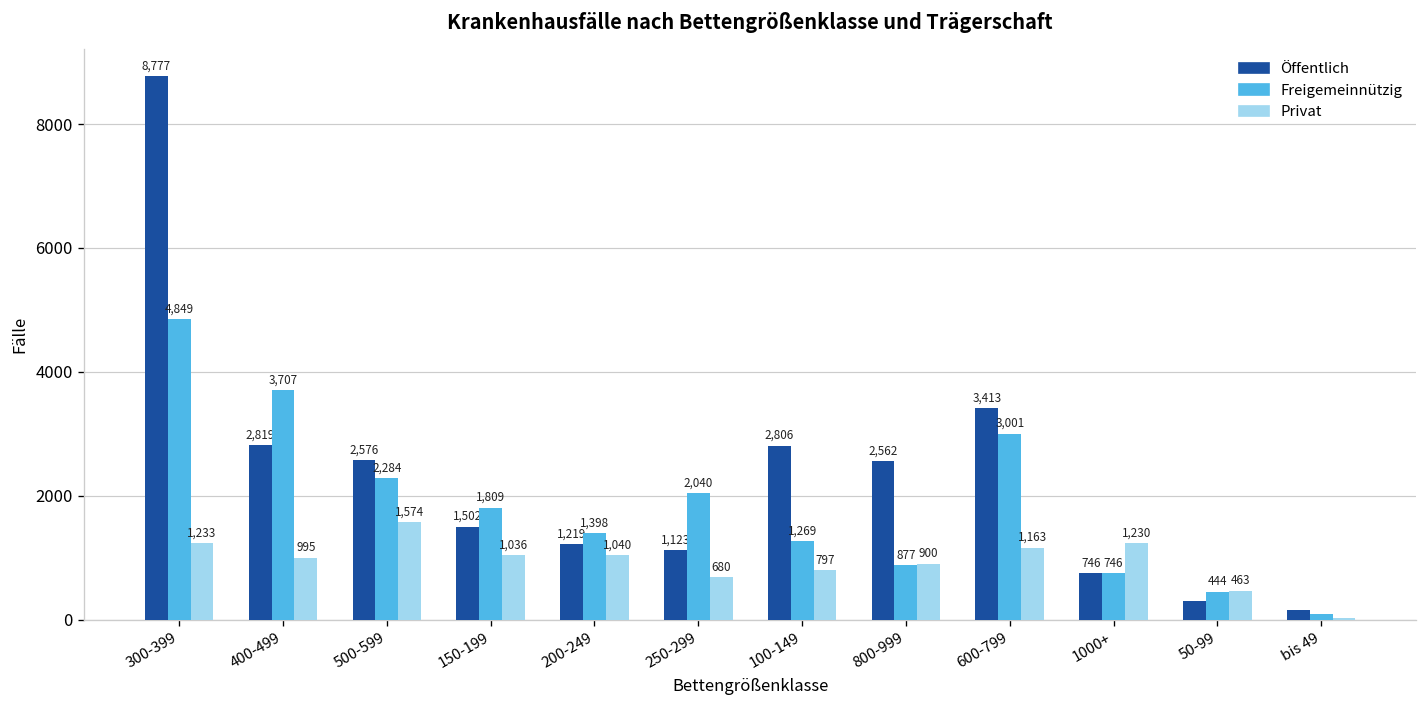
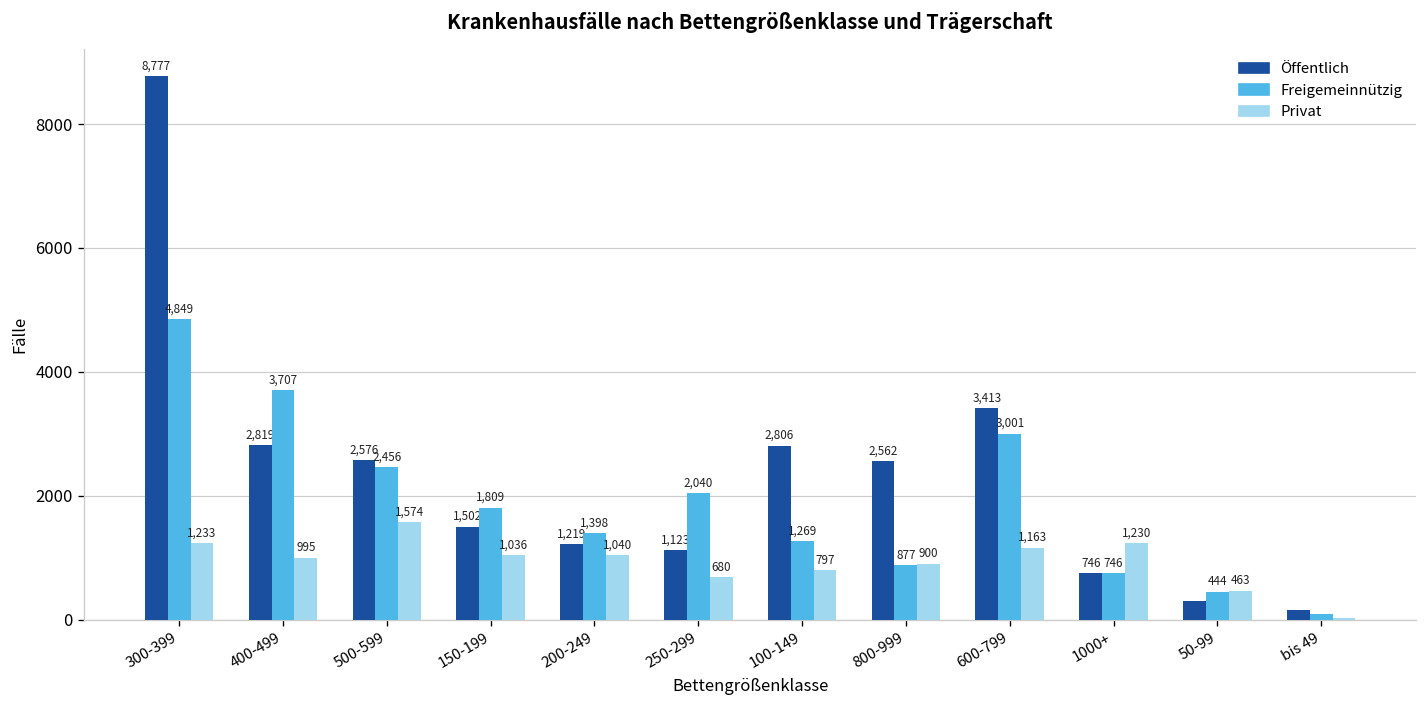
Freigemeinnützig, 500-599: 2,284 -> 2,456
